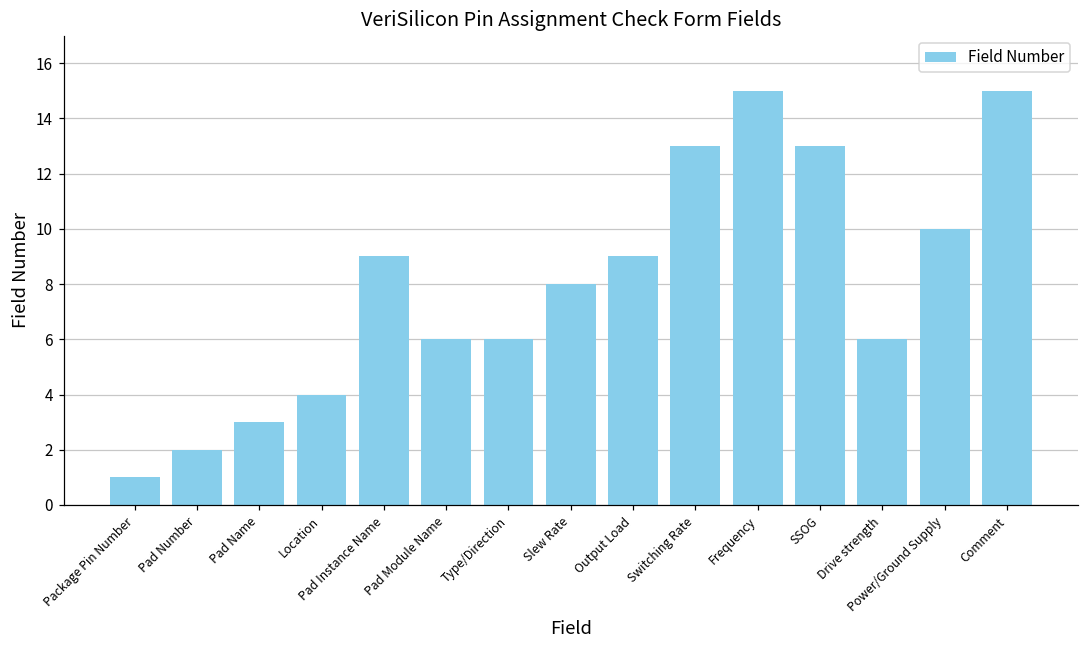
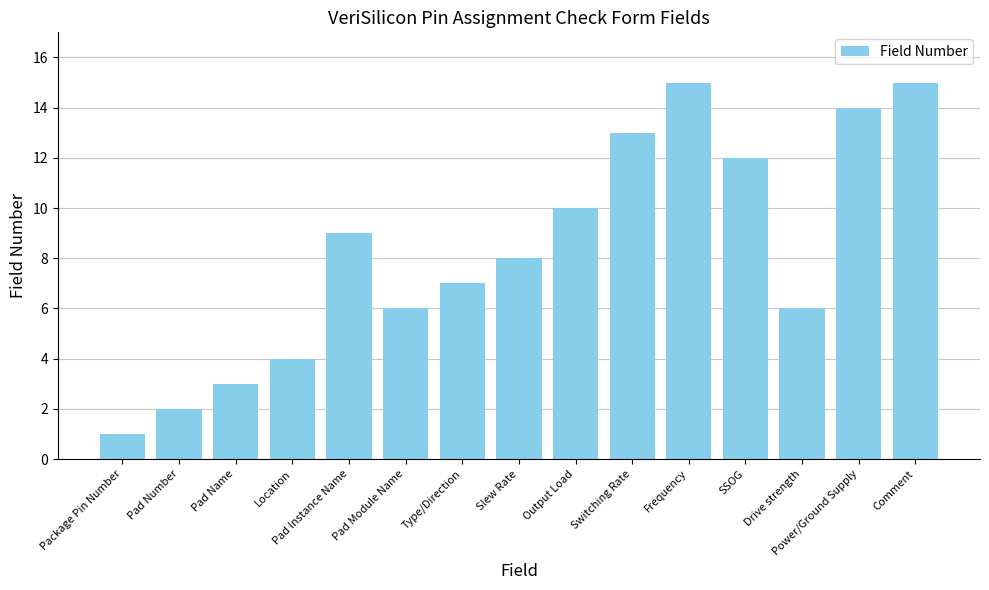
Type/Direction: 6 -> 7
Output Load: 9 -> 10
SSOG: 13 -> 12
Power/Ground Supply: 10 -> 14
